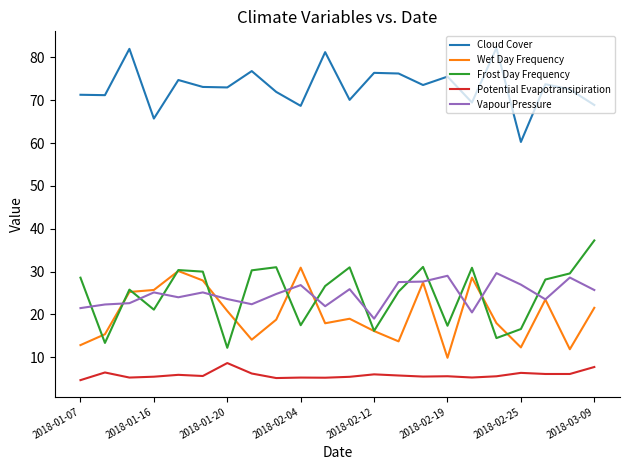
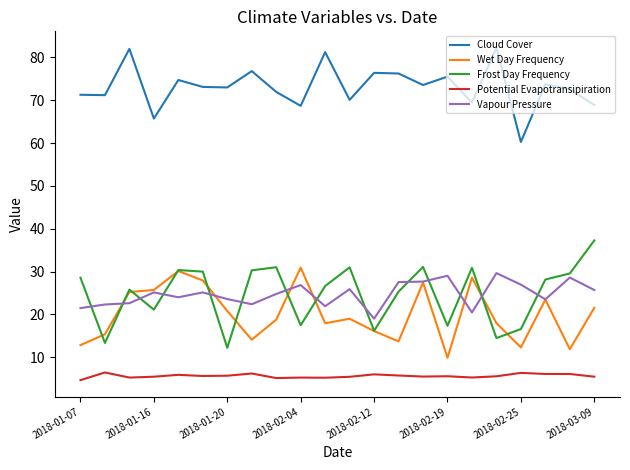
Potential Evapotransipiration, 2018-01-20: 9 -> 6
Potential Evapotransipiration, 2018-03-09: 8 -> 5
